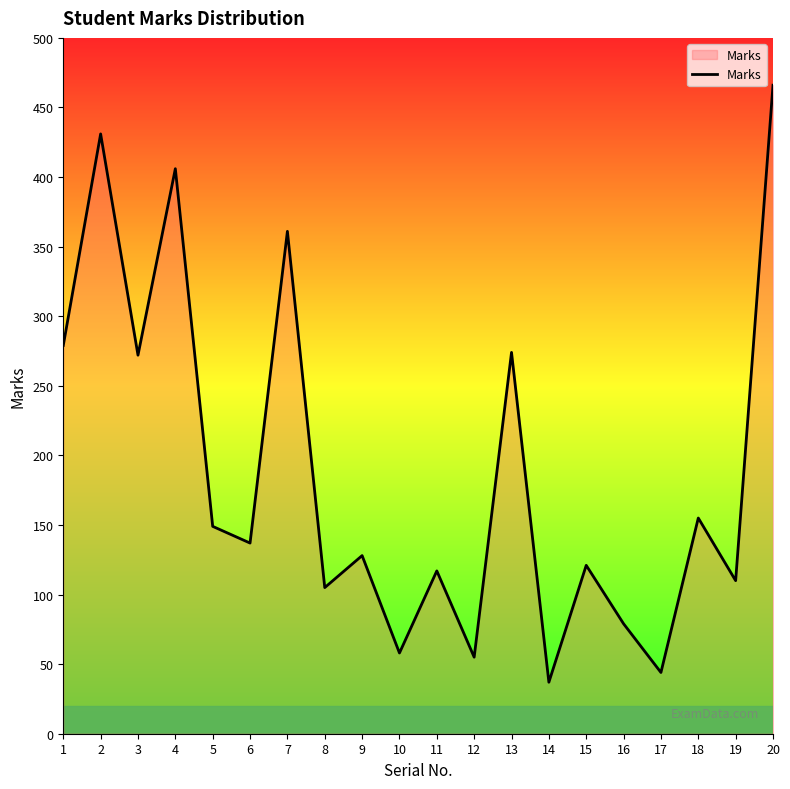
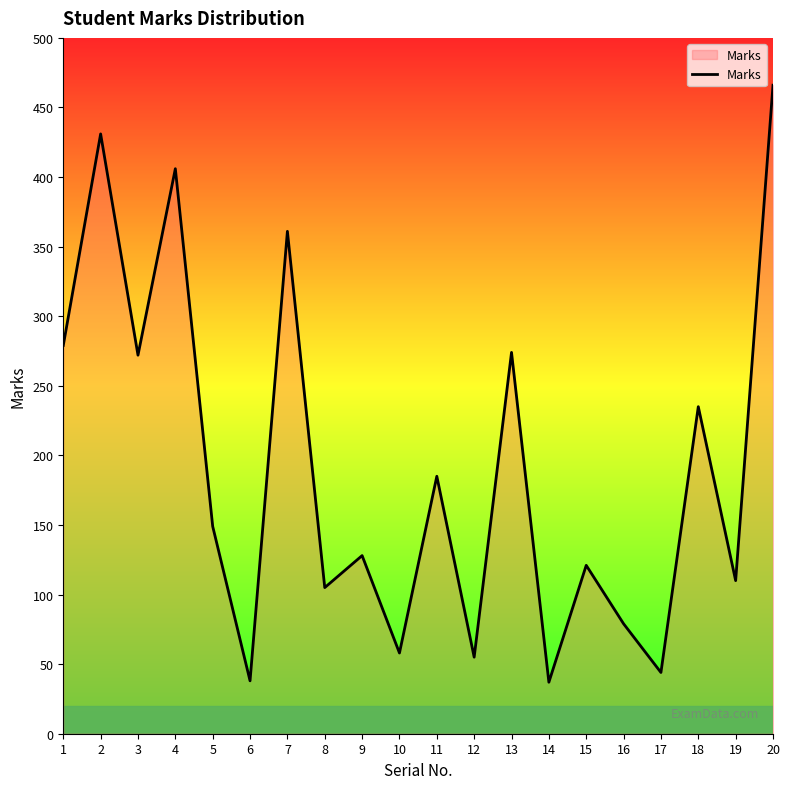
6: 137 -> 38
11: 117 -> 185
18: 155 -> 235
